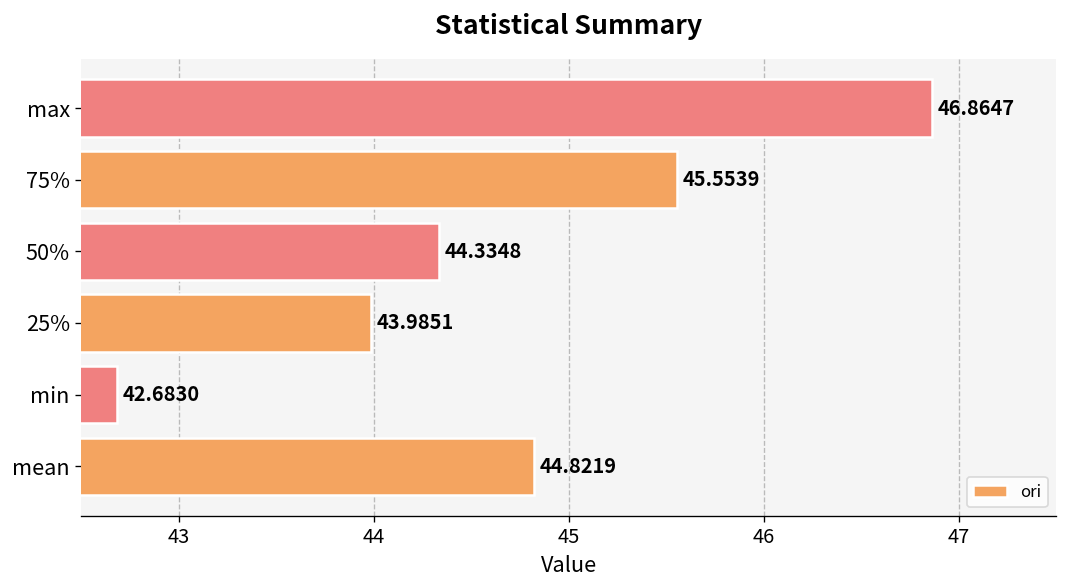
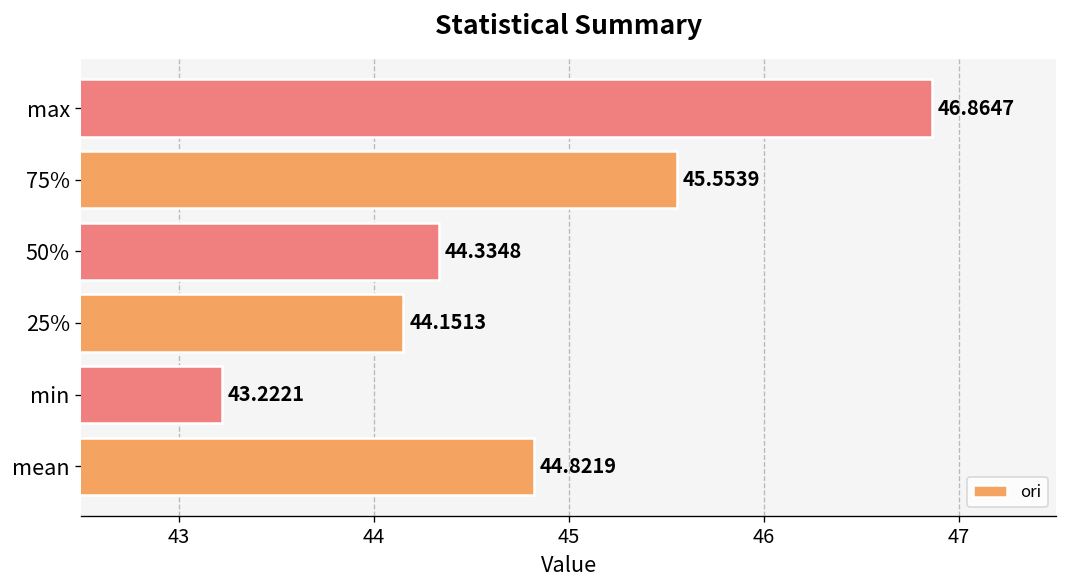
25%: 43.9851 -> 44.1513
min: 42.6830 -> 43.2221
